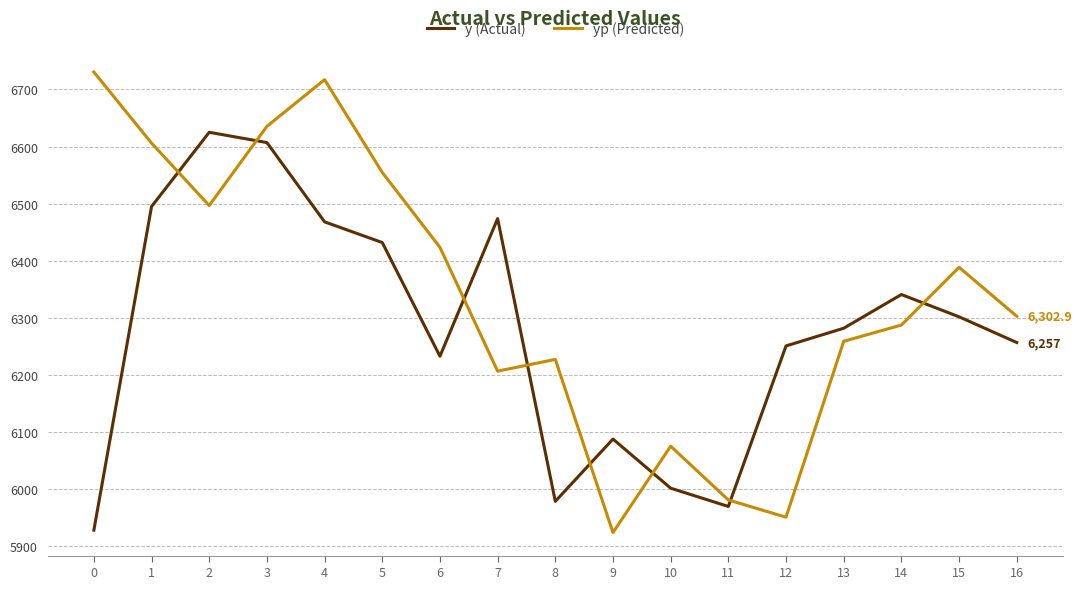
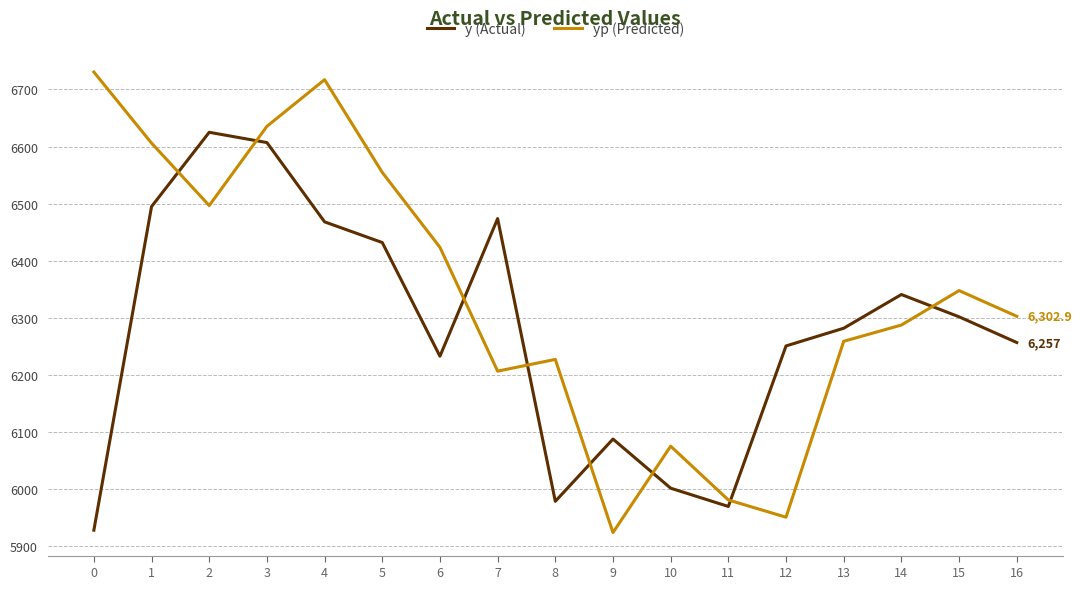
yp (Predicted), 15: 6390 -> 6350
